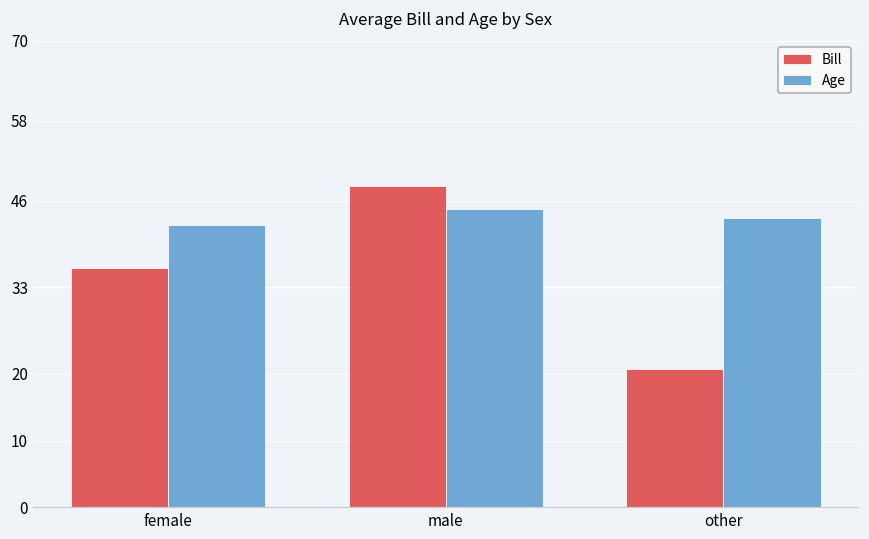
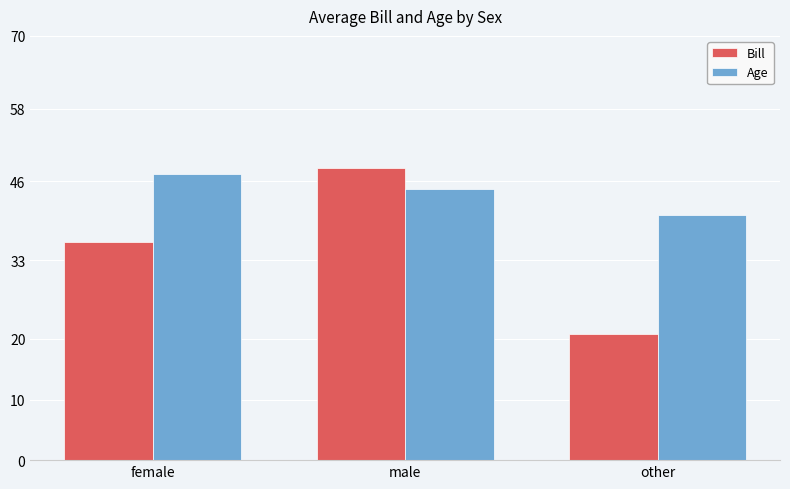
Age, female: 42 -> 47
Age, other: 43 -> 41
